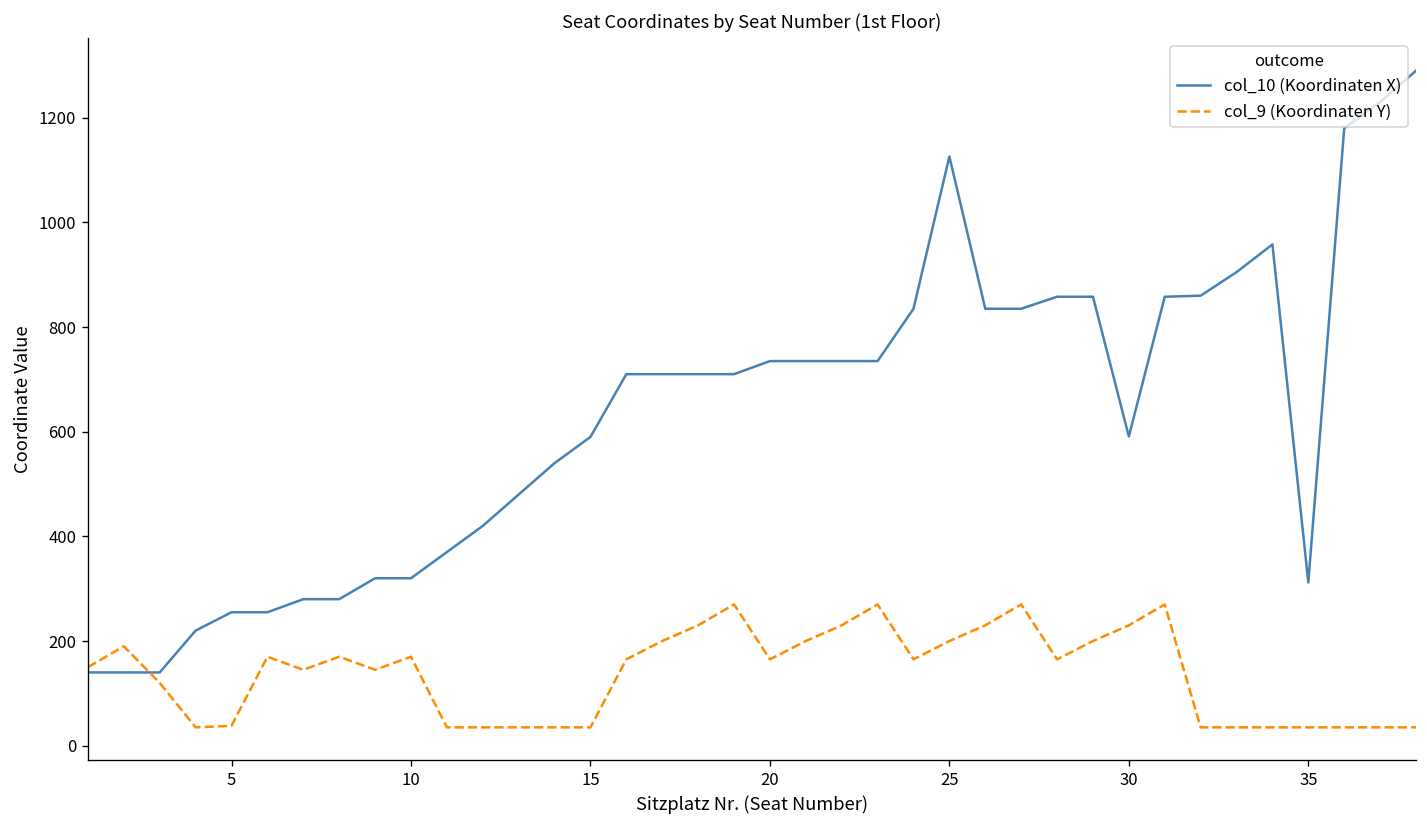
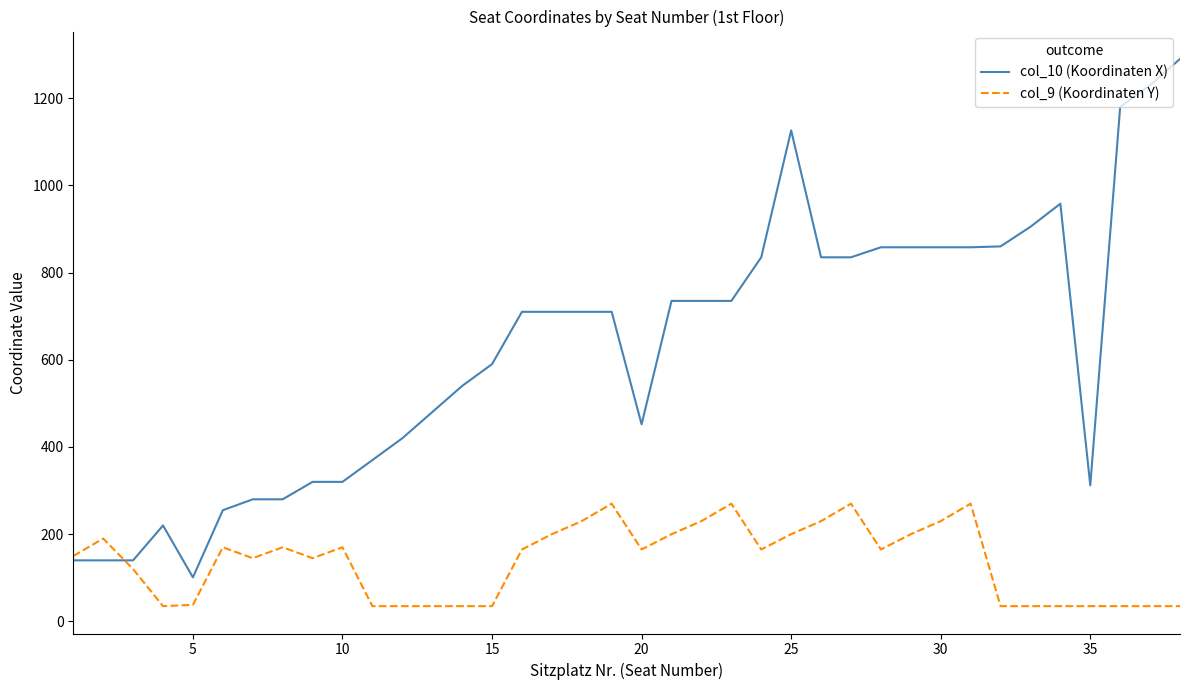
col_10 (Koordinaten X), 5: 260 -> 100
col_10 (Koordinaten X), 20: 740 -> 450
col_10 (Koordinaten X), 30: 590 -> 860
